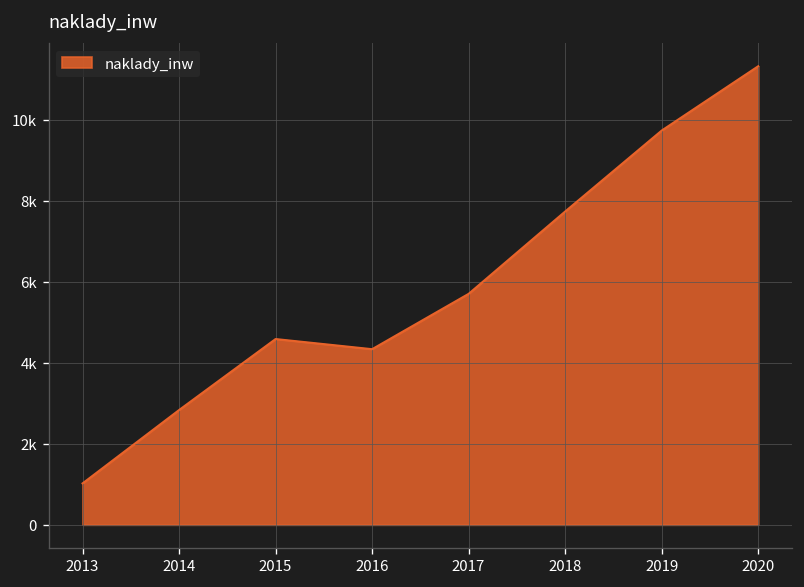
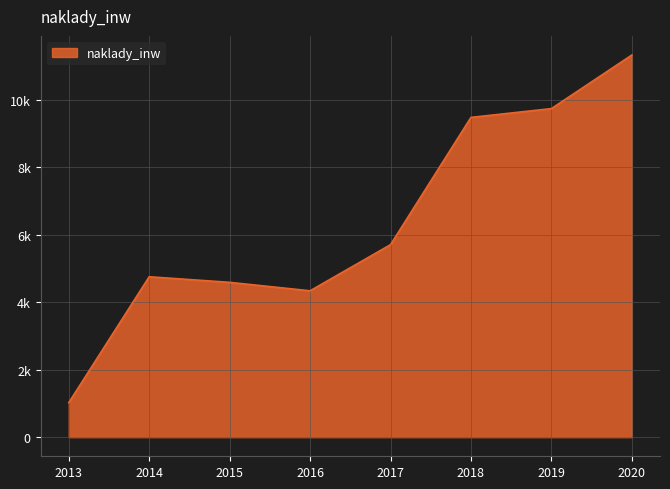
2014: 2800 -> 4800
2018: 7700 -> 9500
